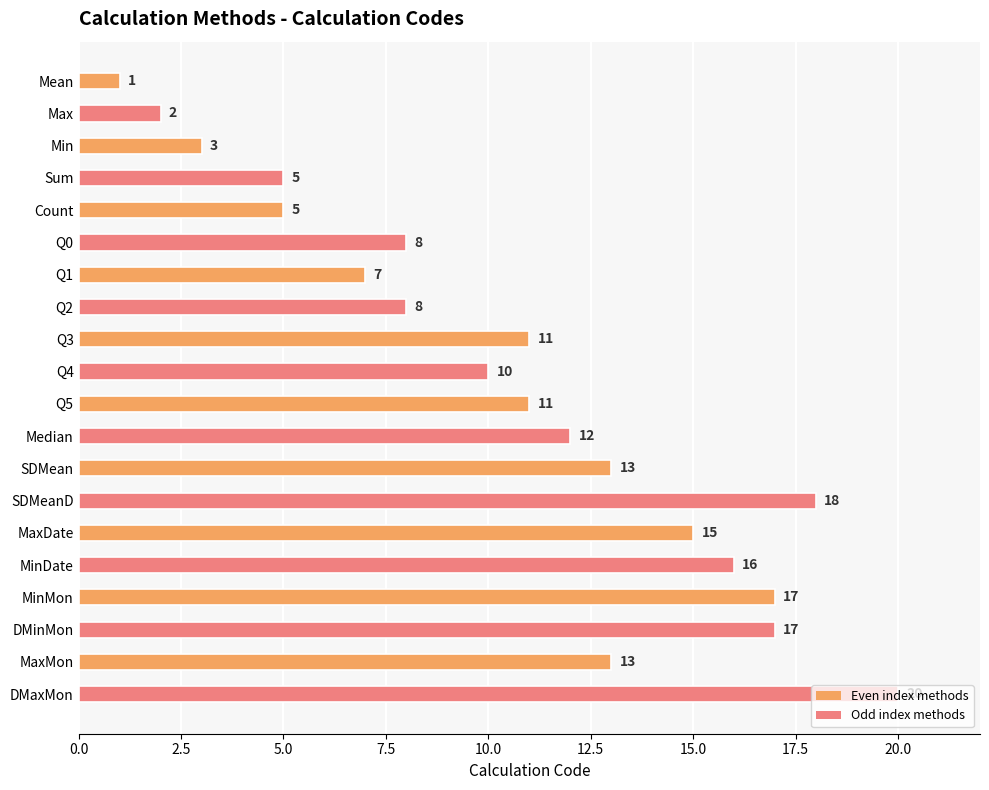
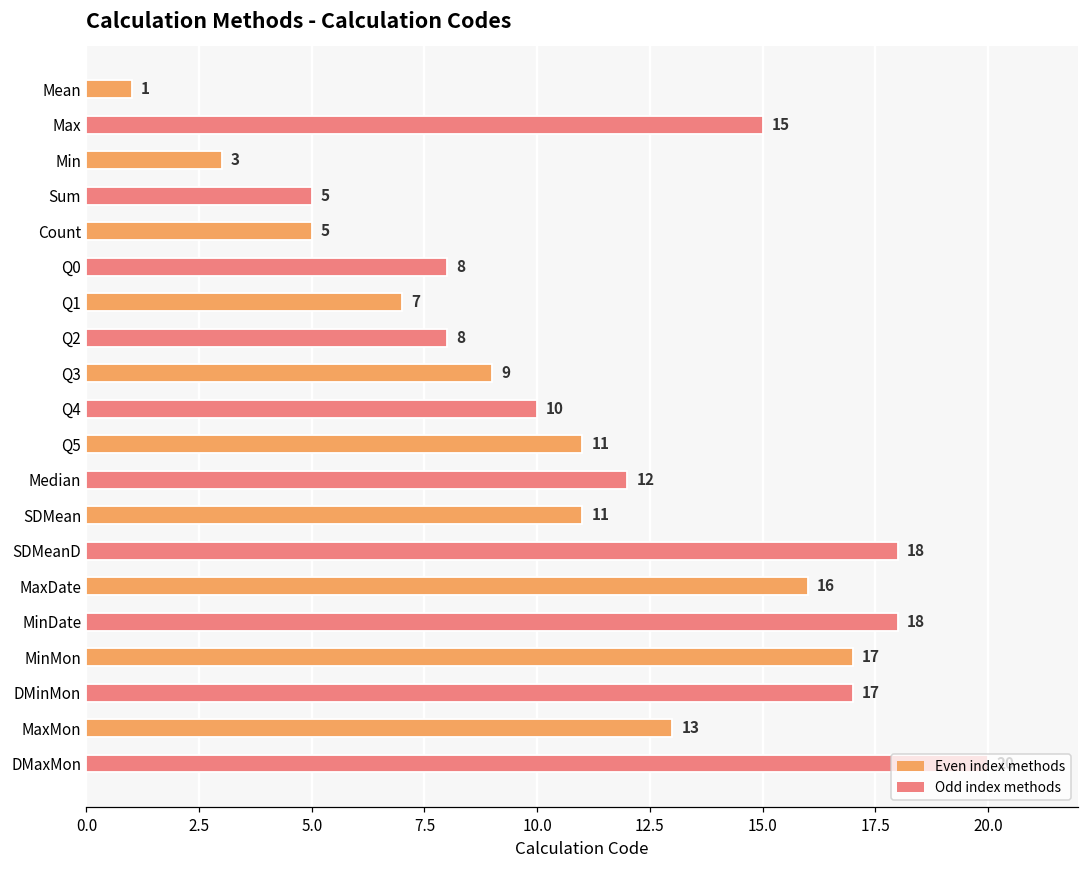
Max: 2 -> 15
Q3: 11 -> 9
SDMean: 13 -> 11
MaxDate: 15 -> 16
MinDate: 16 -> 18
